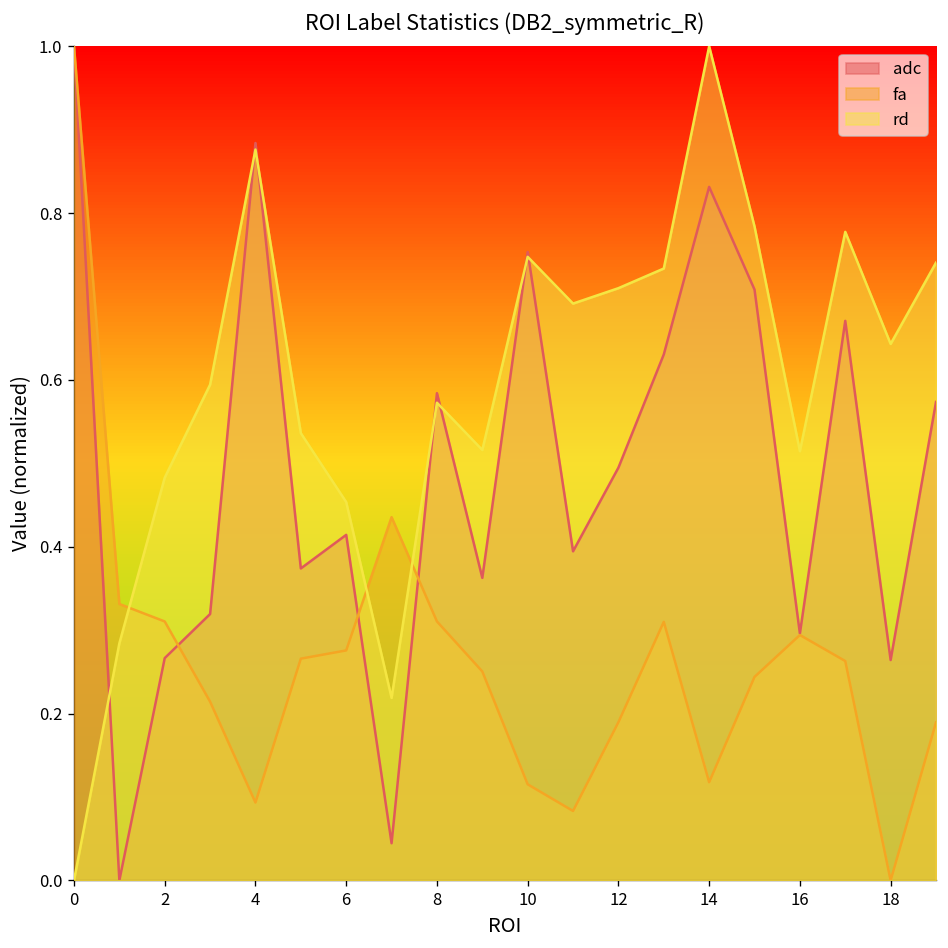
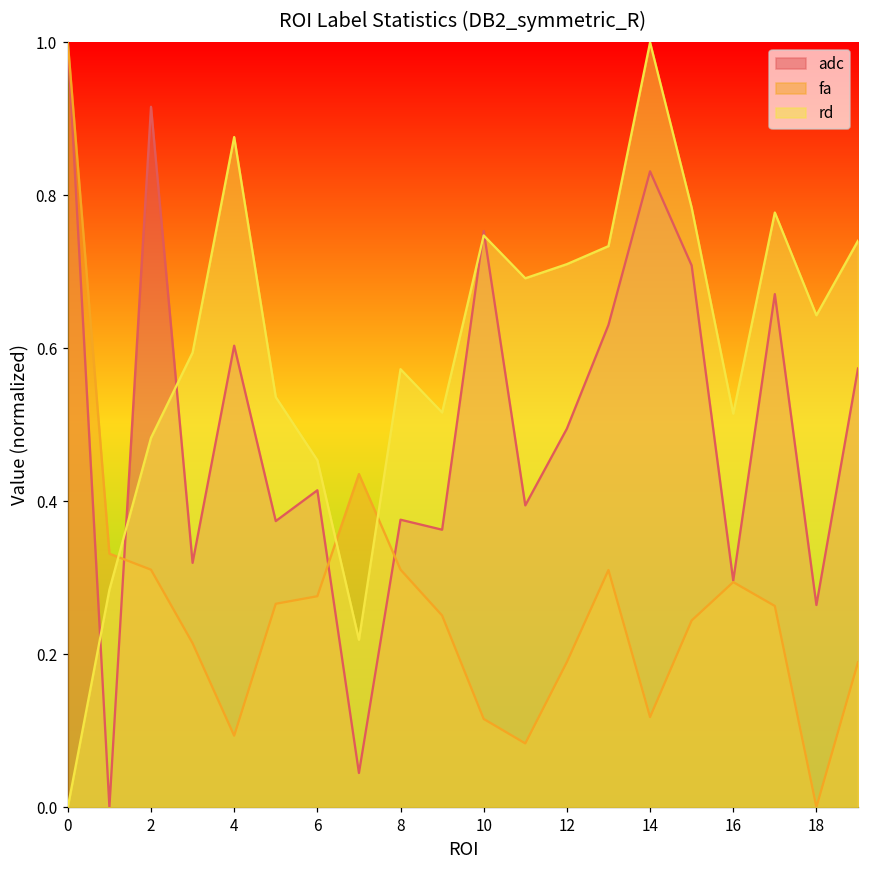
adc, 2: 0.27 -> 0.92
adc, 4: 0.88 -> 0.60
adc, 8: 0.58 -> 0.38
